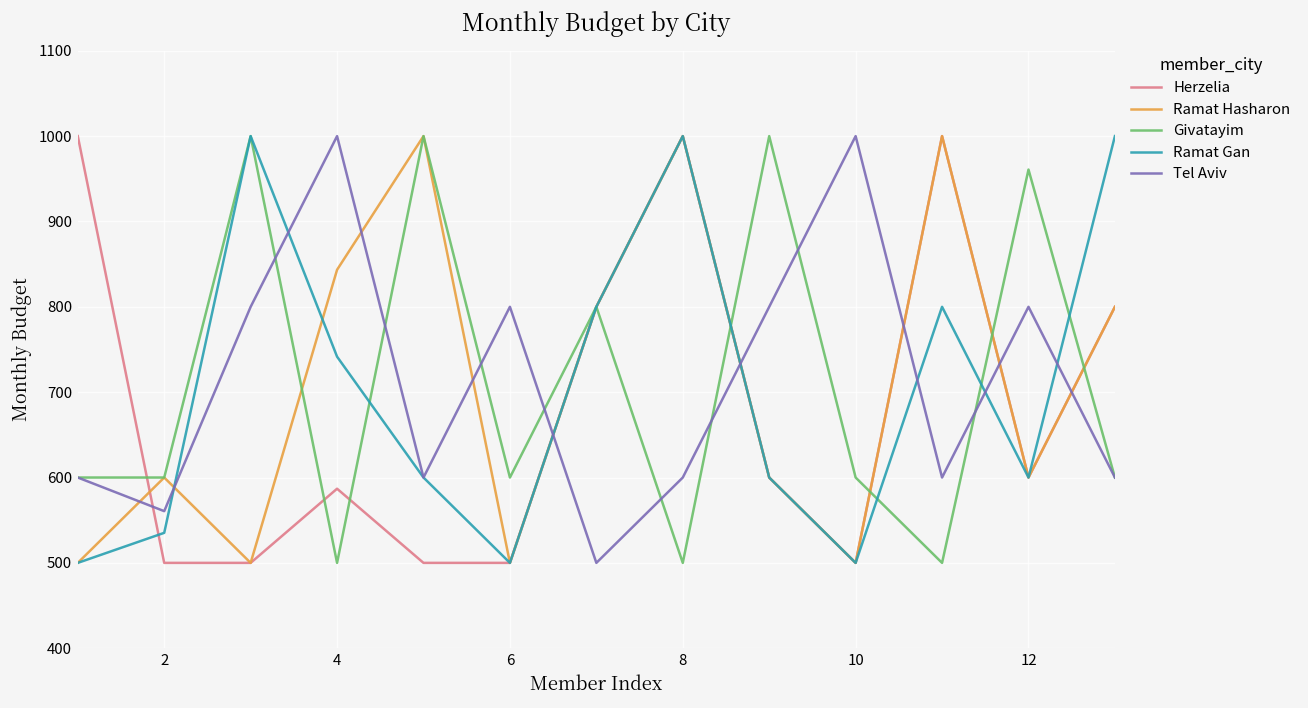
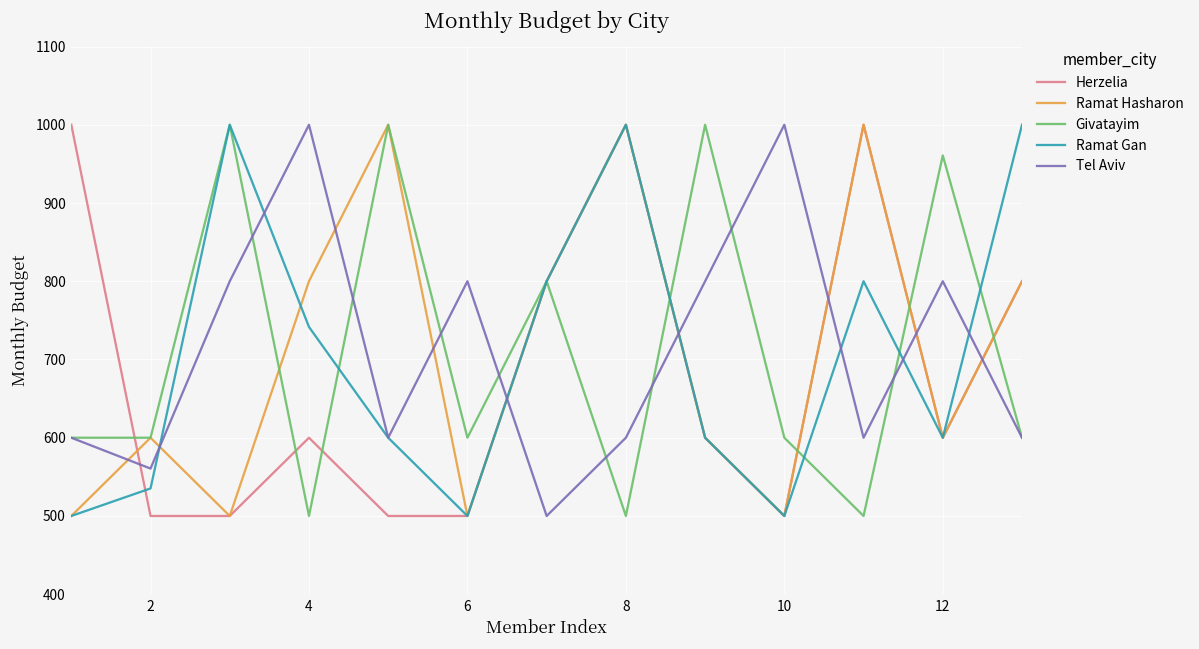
Herzelia, 4: 590 -> 600
Ramat Hasharon, 4: 840 -> 800
